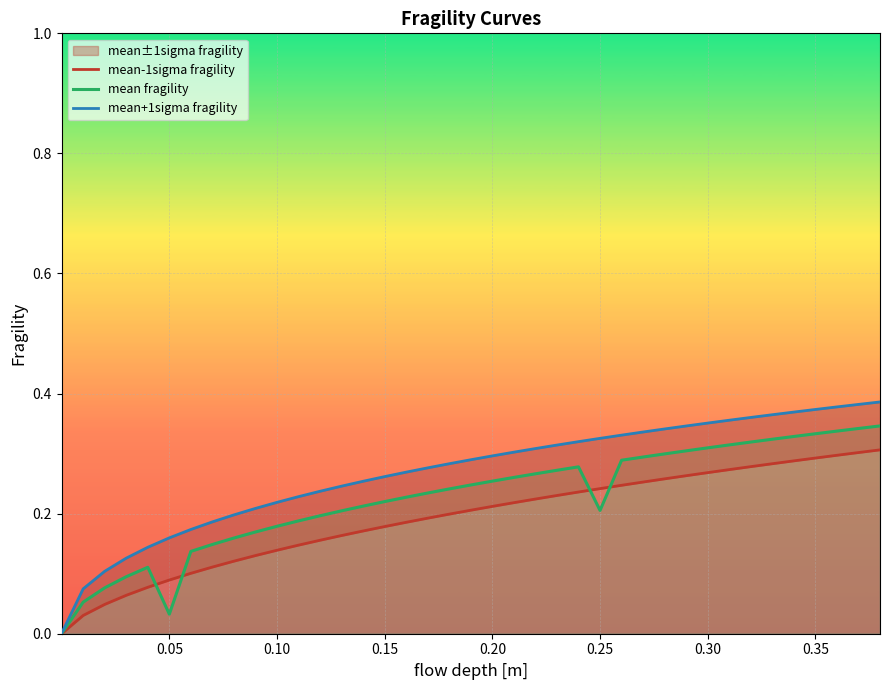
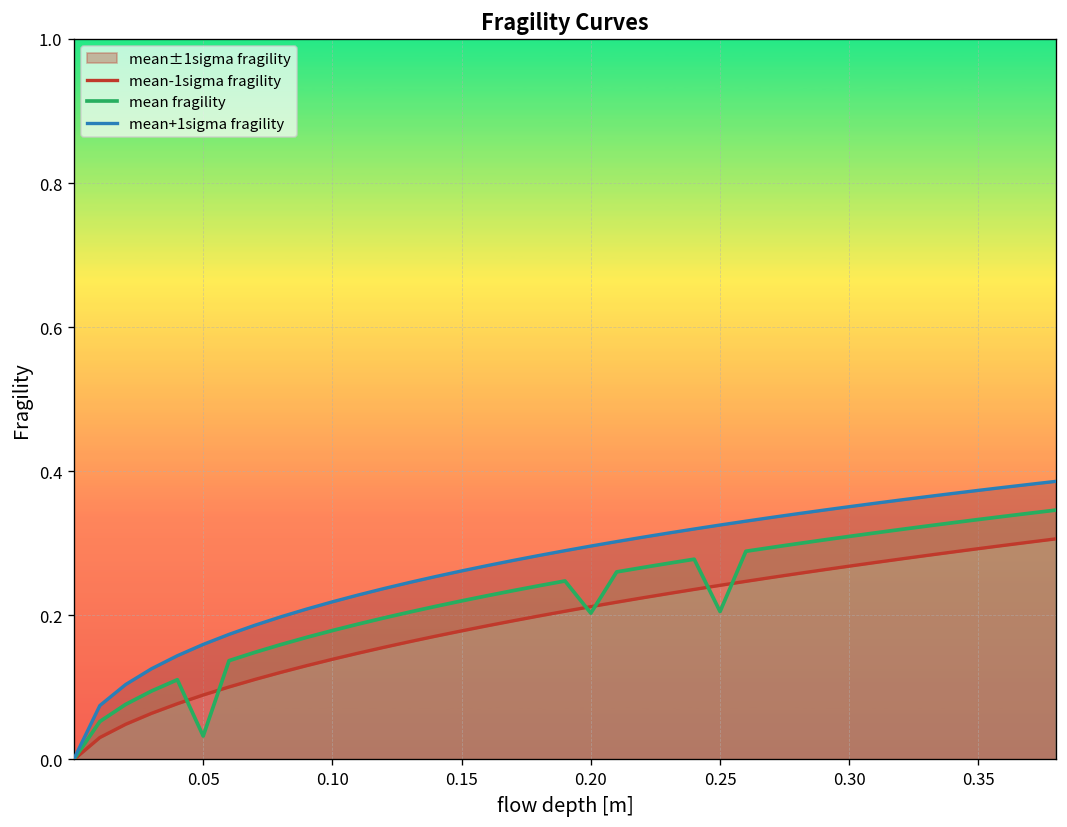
mean fragility, 0.20: 0.25 -> 0.20
